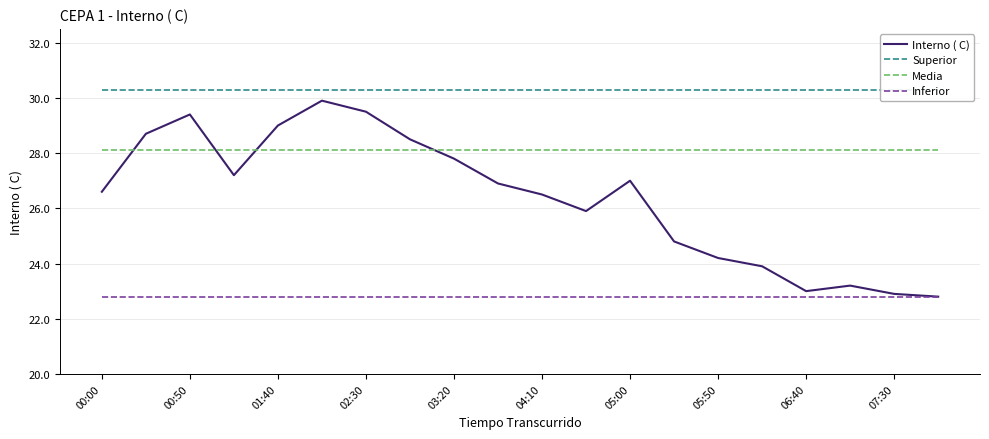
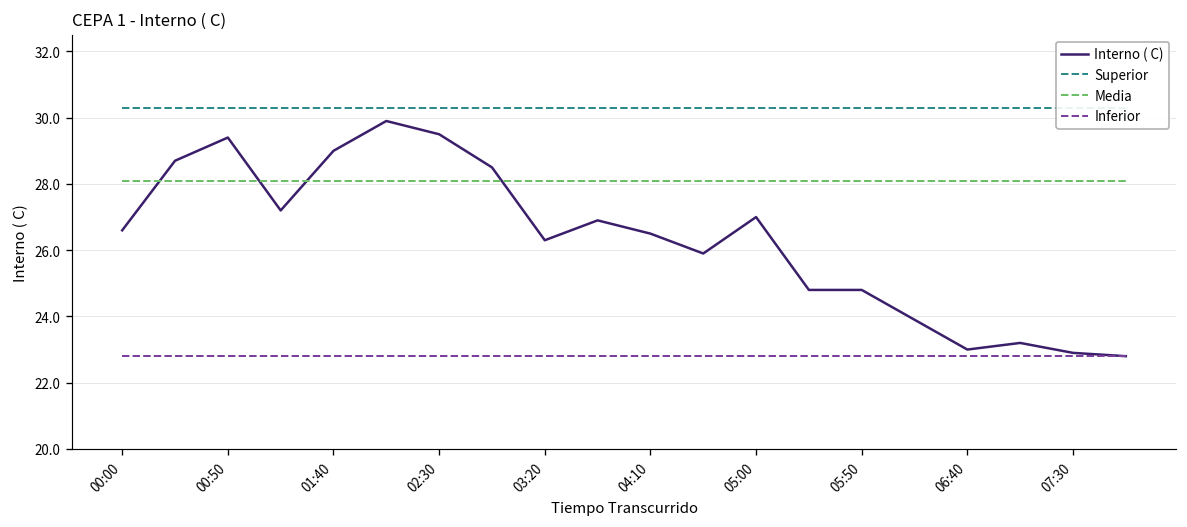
Interno ( C), 03:20: 27.8 -> 26.3
Interno ( C), 05:50: 24.2 -> 24.8
